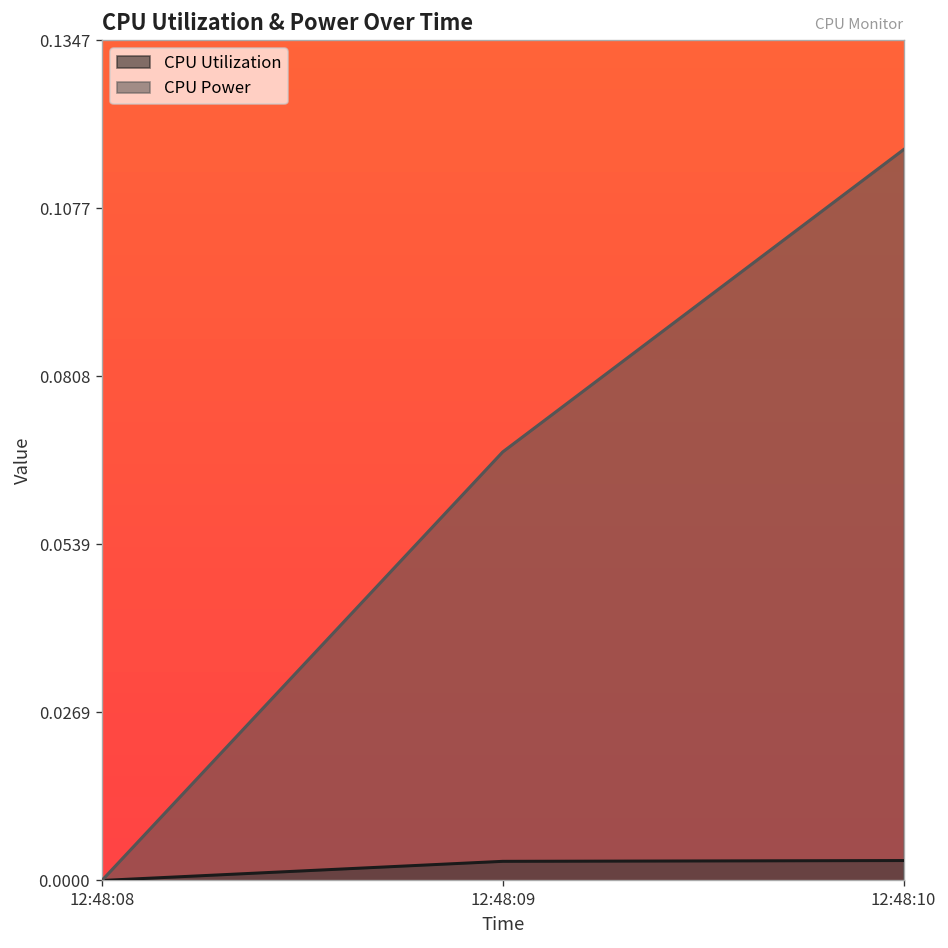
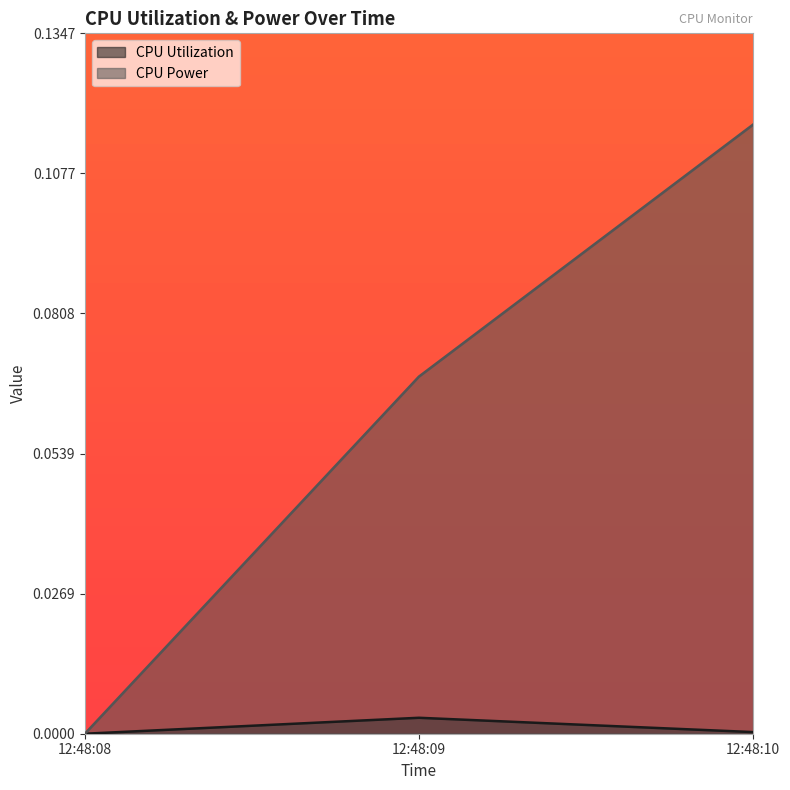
CPU Utilization, 12:48:10: 0.003 -> 0.000
